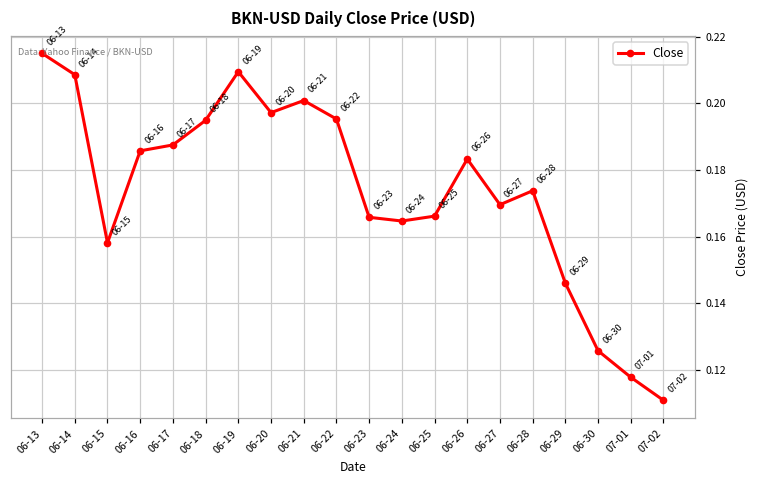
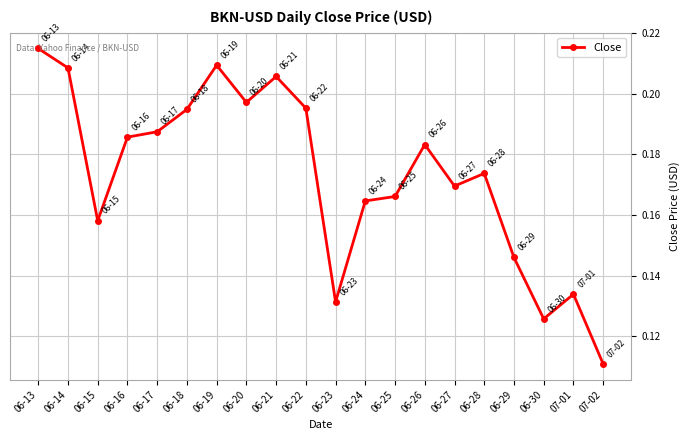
06-21: 0.201 -> 0.206
06-23: 0.166 -> 0.131
07-01: 0.118 -> 0.134
